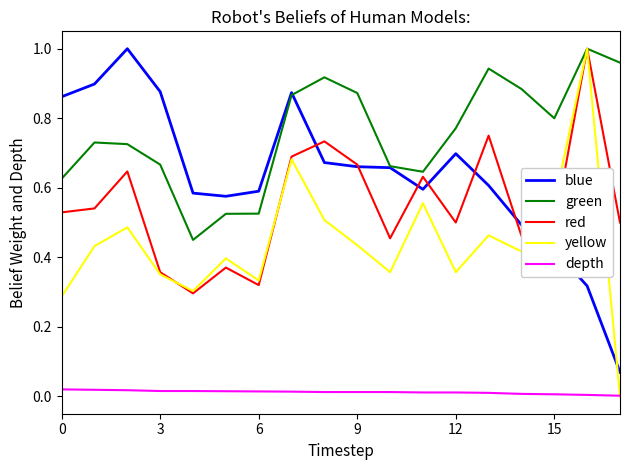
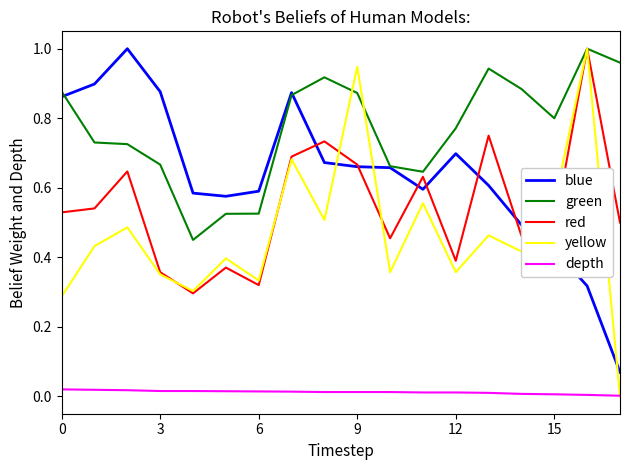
green, 0: 0.63 -> 0.88
yellow, 9: 0.43 -> 0.95
red, 12: 0.50 -> 0.39
